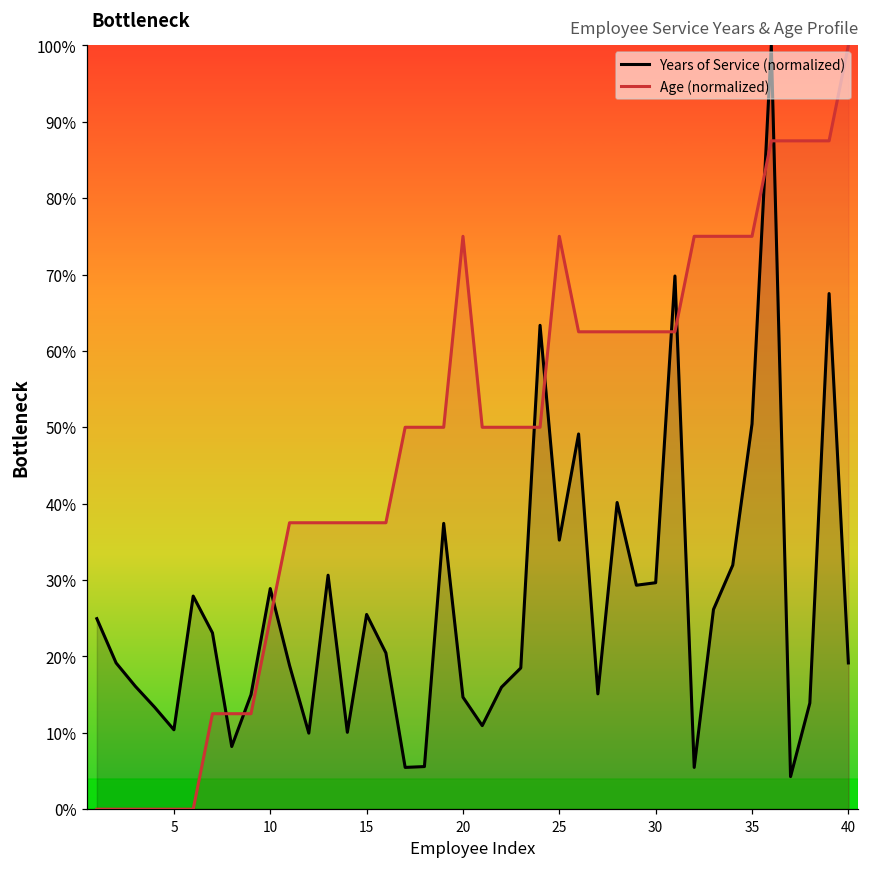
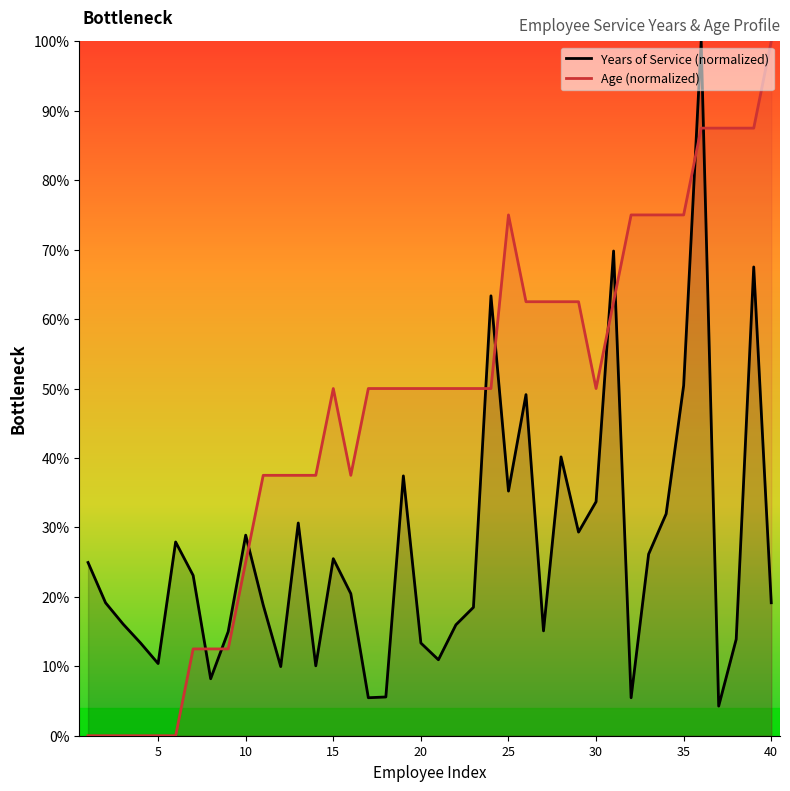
Age (normalized), 15: 38% -> 50%
Years of Service (normalized), 20: 15% -> 13%
Age (normalized), 20: 75% -> 50%
Years of Service (normalized), 30: 30% -> 34%
Age (normalized), 30: 63% -> 50%
